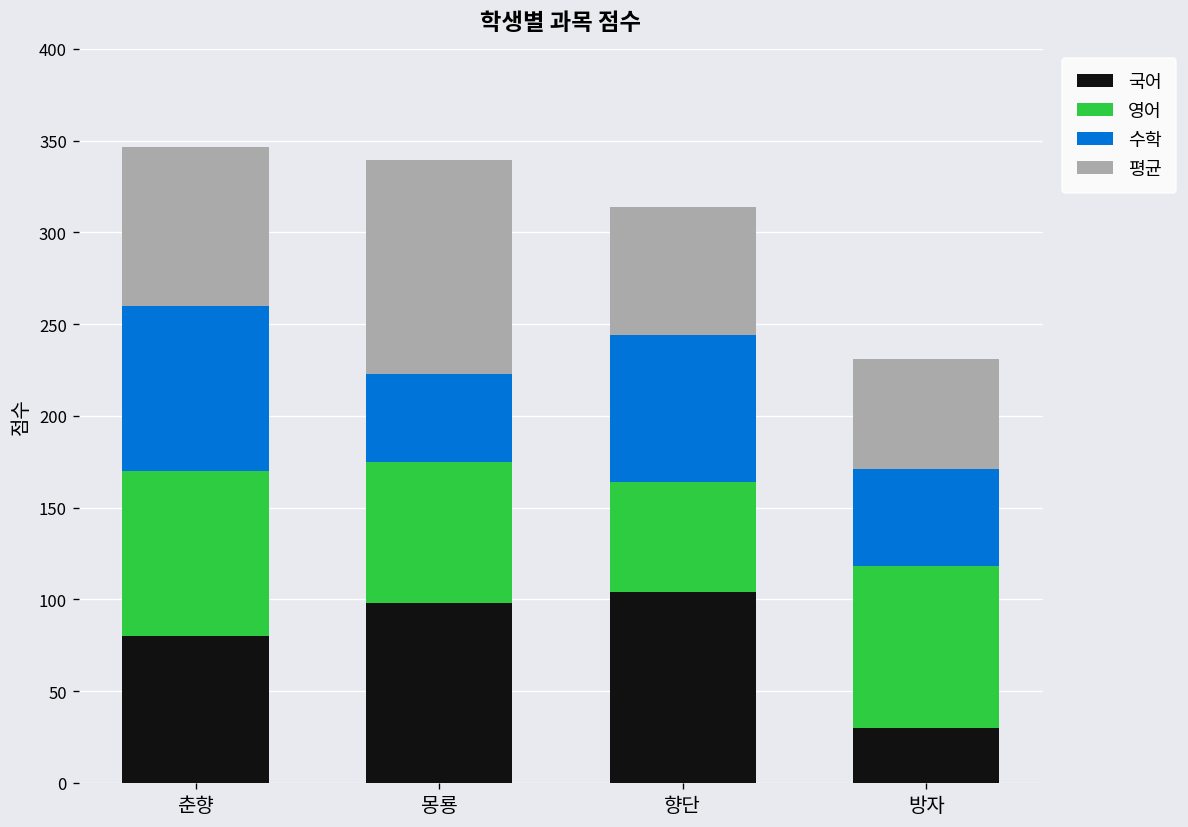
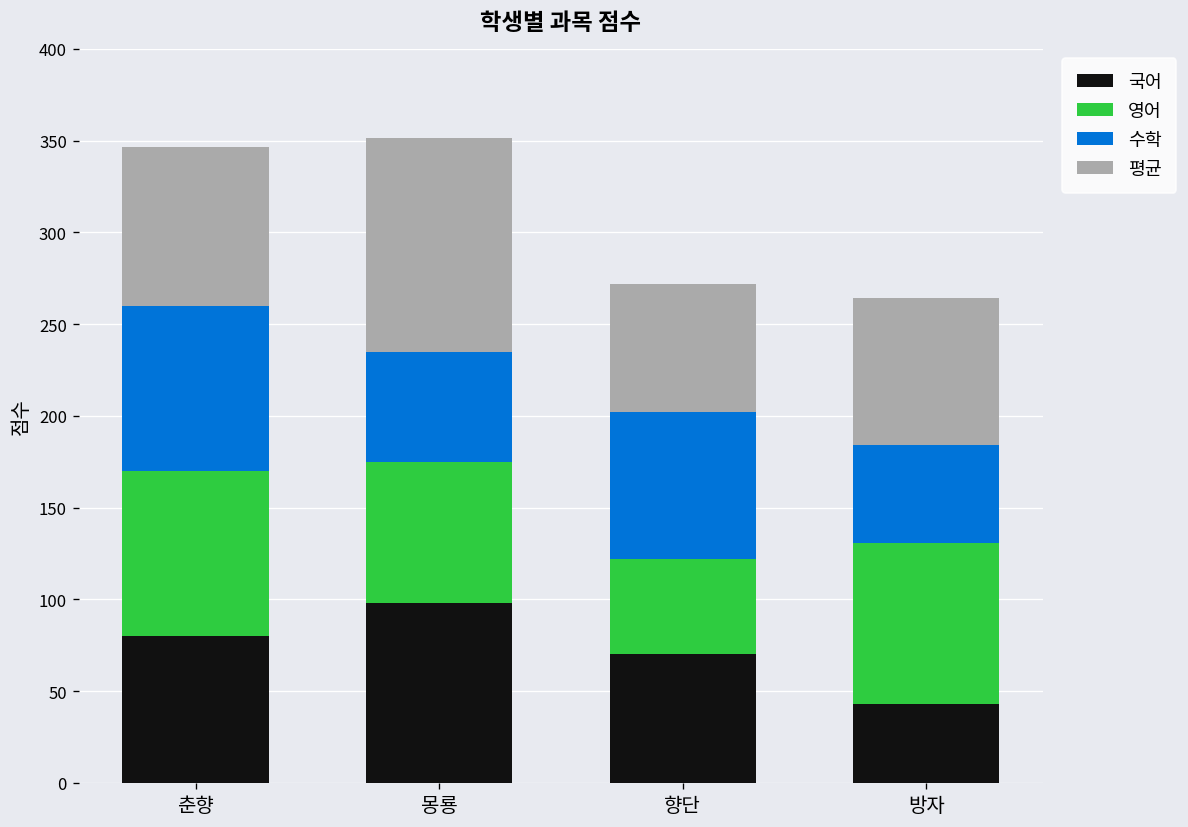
수학, 몽룡: 48 -> 60
국어, 향단: 104 -> 70
영어, 향단: 60 -> 52
국어, 방자: 30 -> 43
평균, 방자: 60 -> 80
